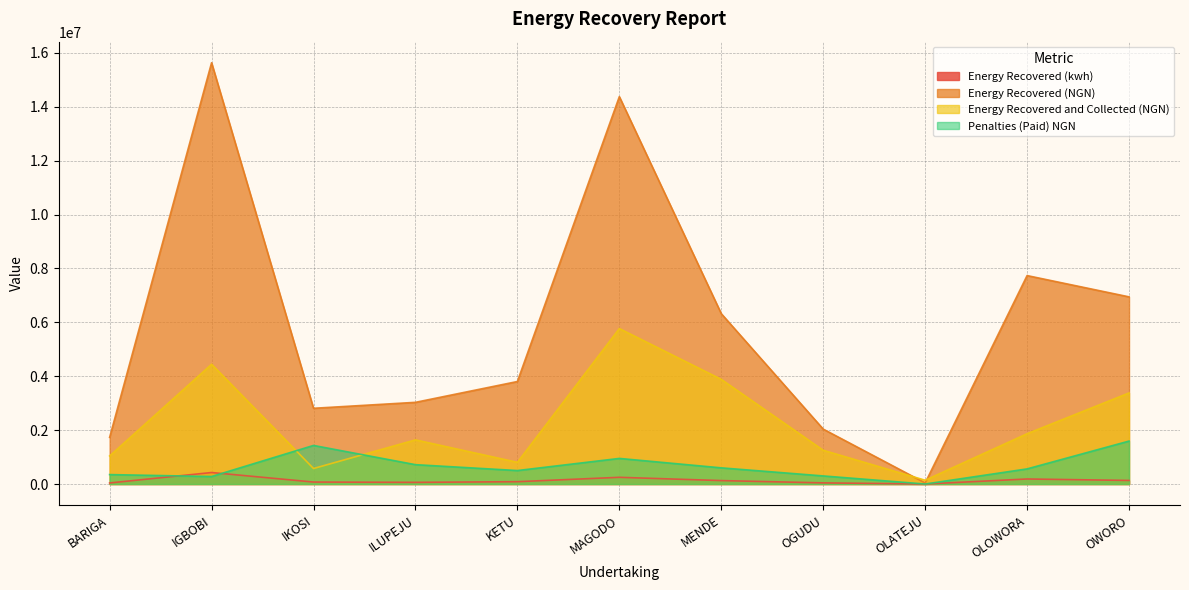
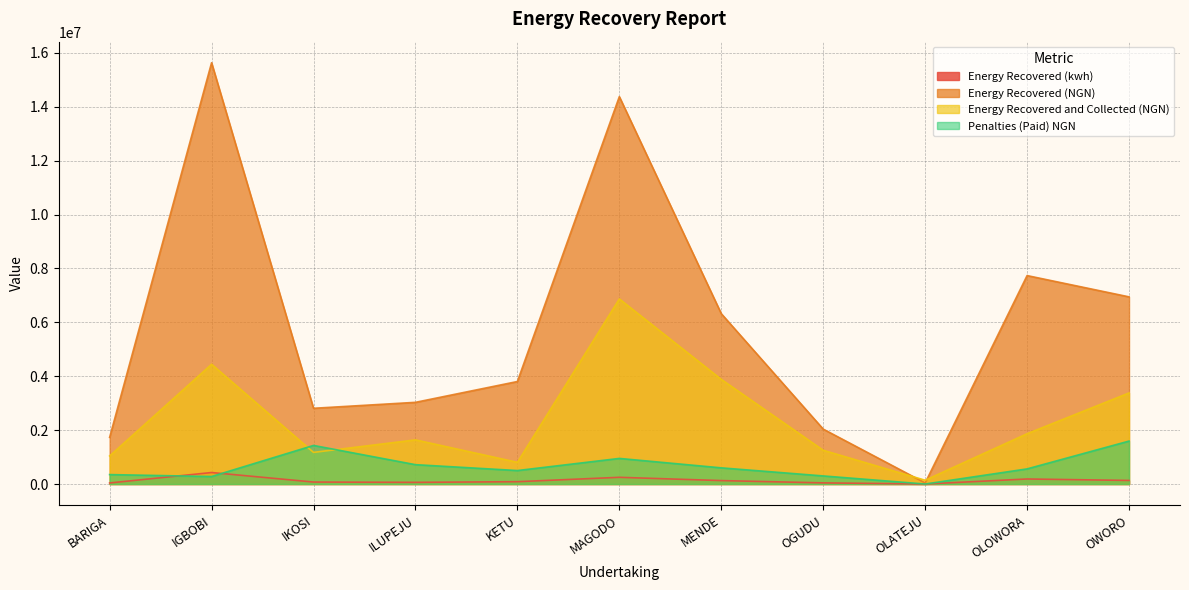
Energy Recovered and Collected (NGN), IKOSI: 600000 -> 1200000
Energy Recovered and Collected (NGN), MAGODO: 5800000 -> 6900000
